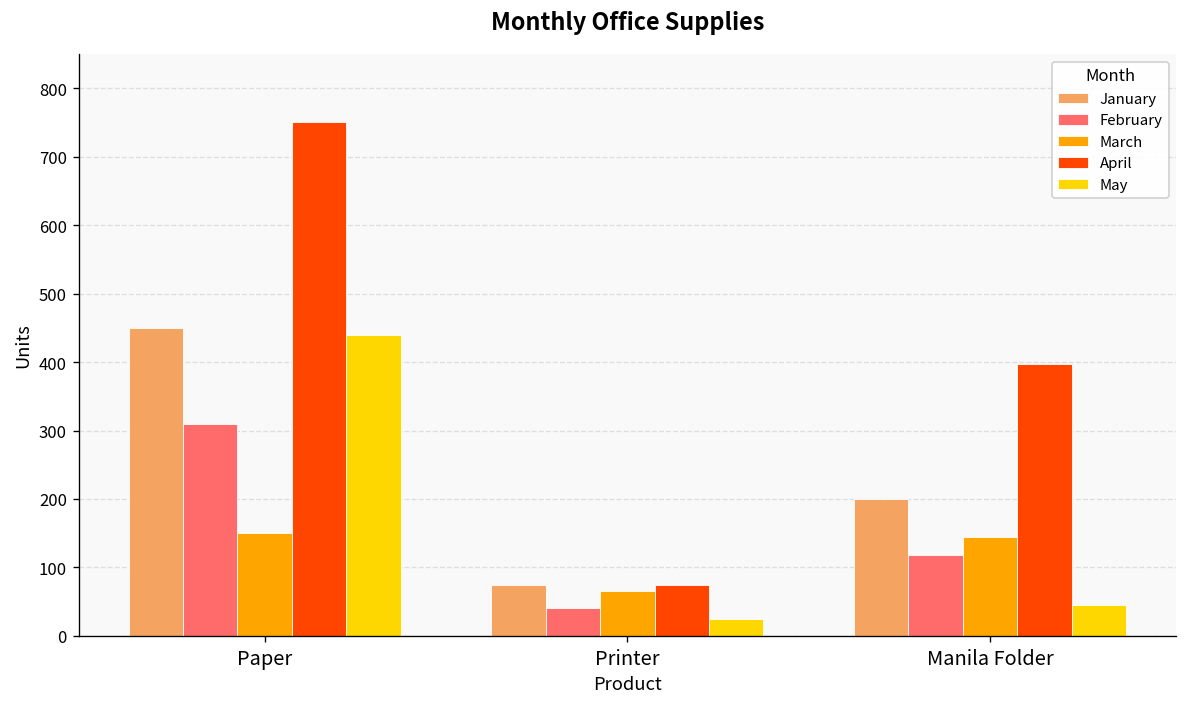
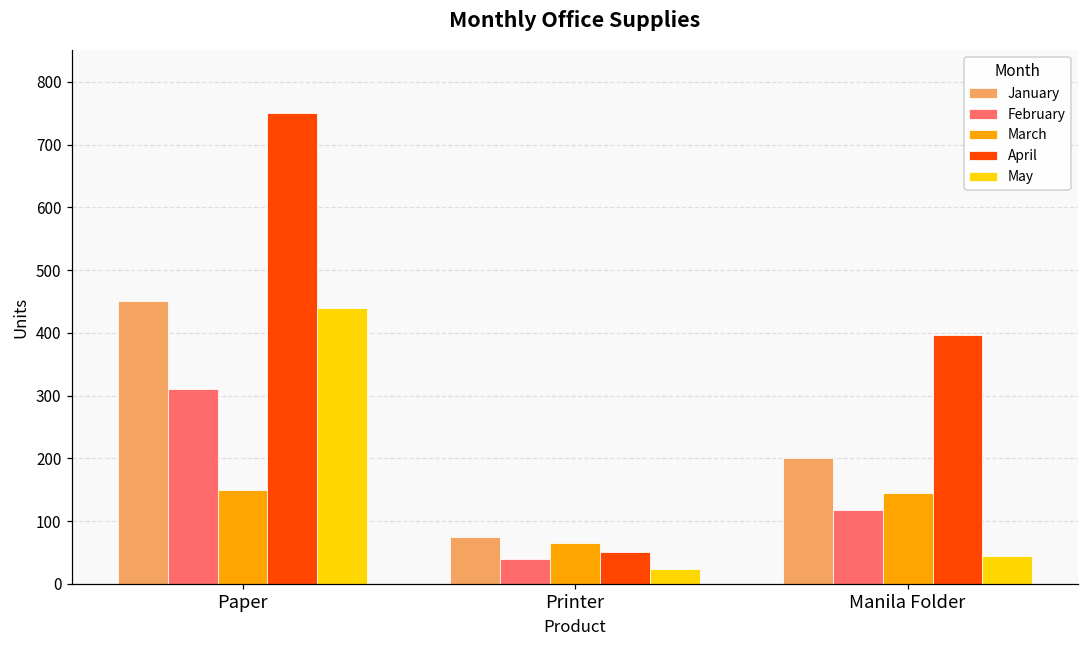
April, Printer: 80 -> 50
